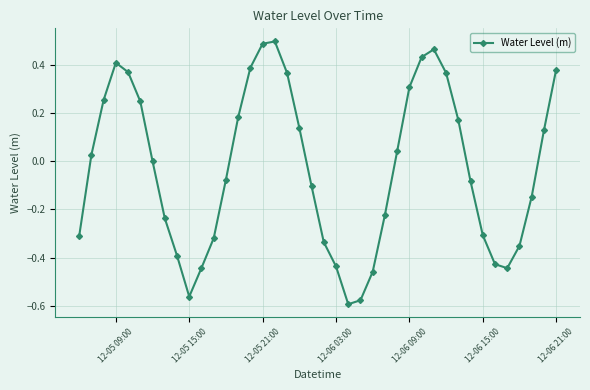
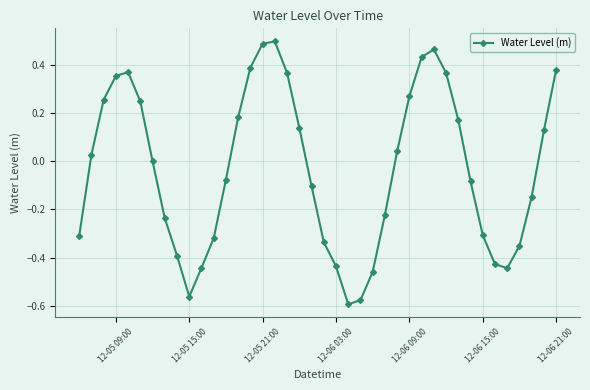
12-05 09:00: 0.41 -> 0.35
12-06 09:00: 0.31 -> 0.27
